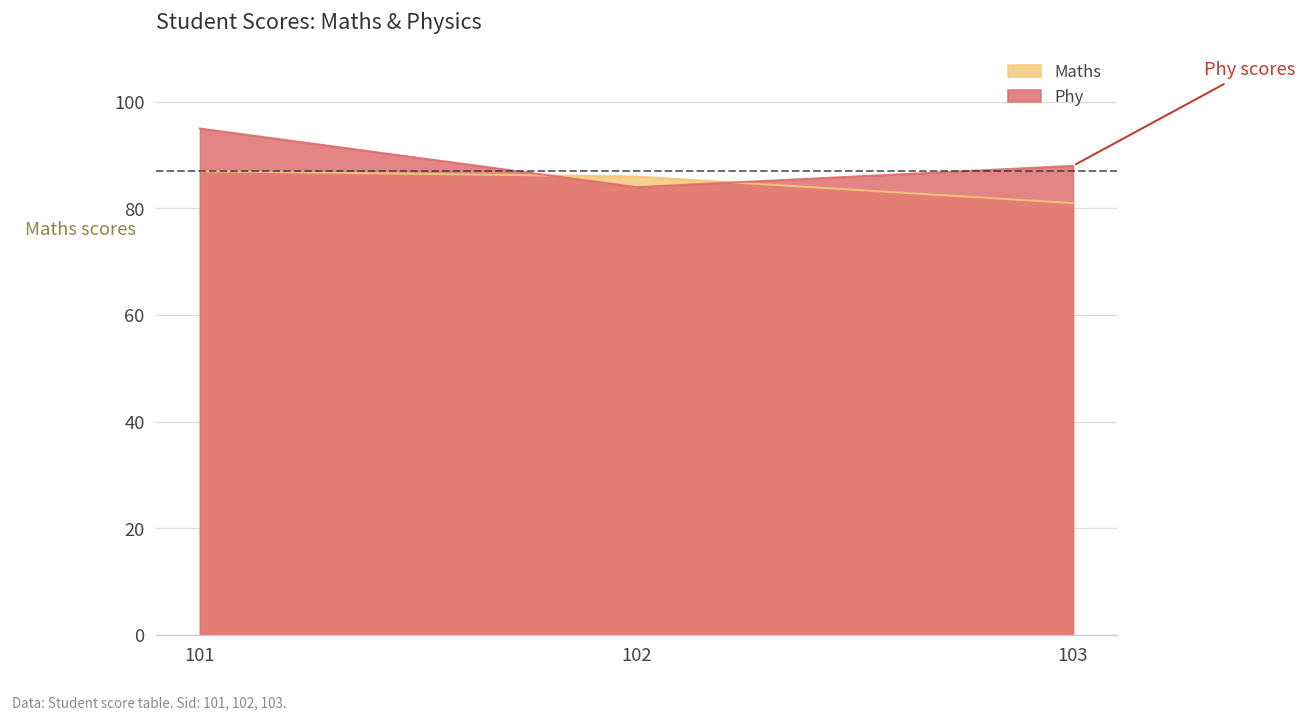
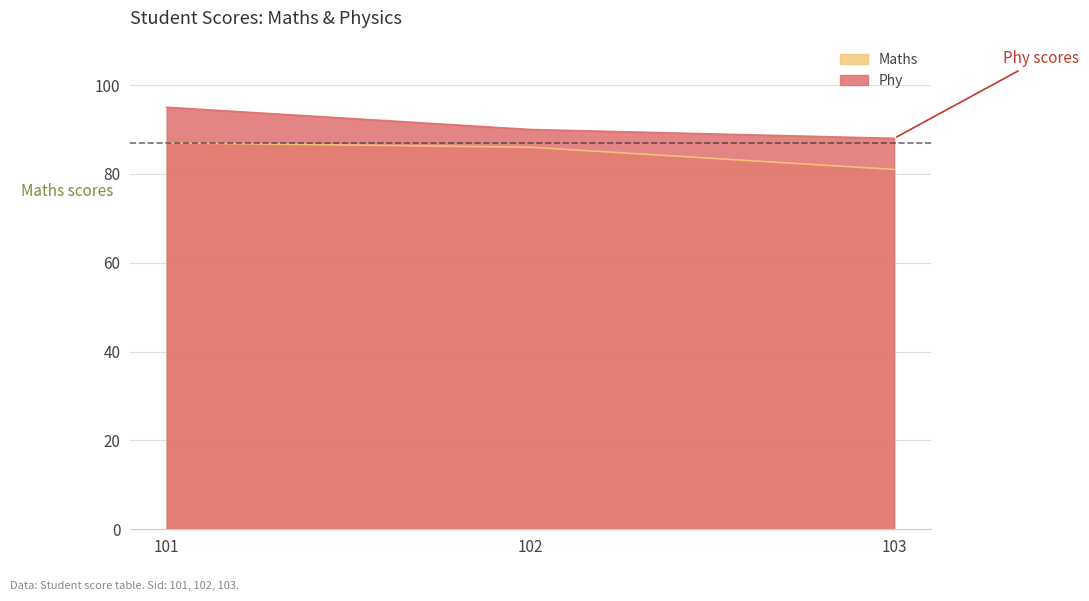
Phy, 102: 84 -> 90
